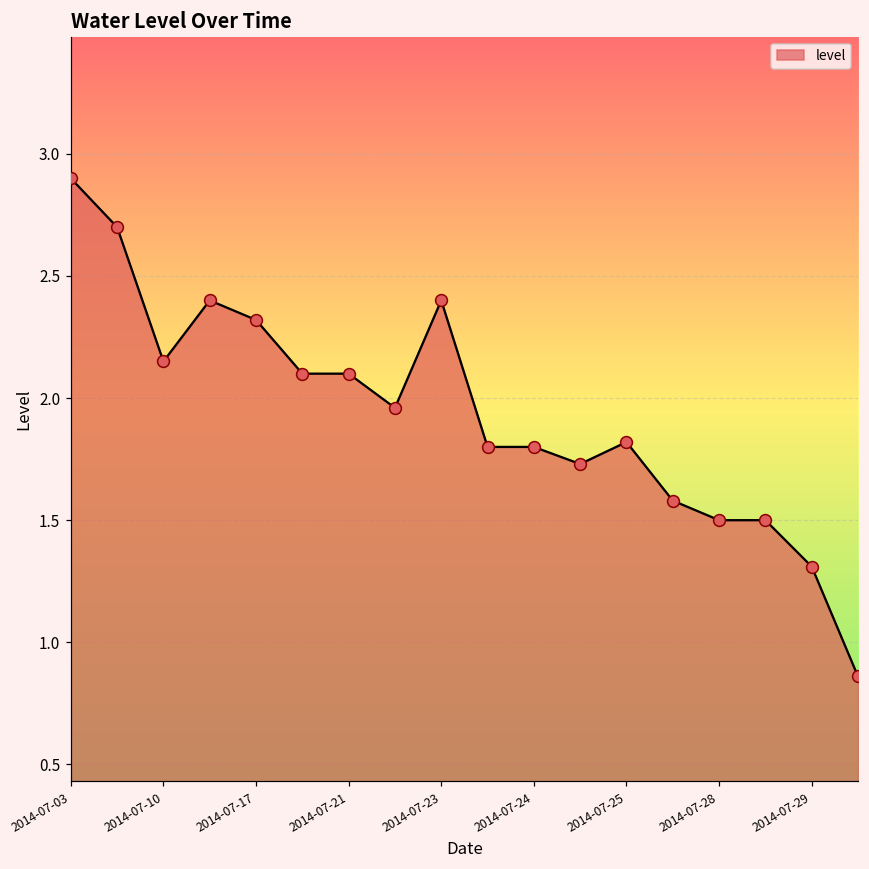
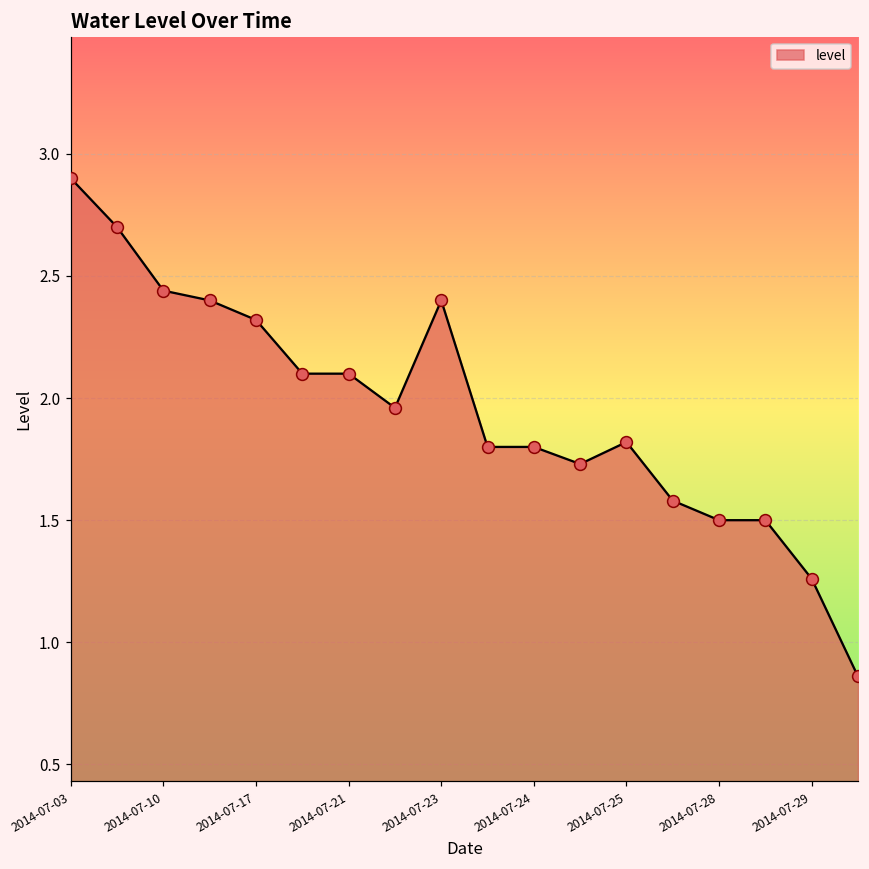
2014-07-10: 2.15 -> 2.44
2014-07-29: 1.31 -> 1.26
